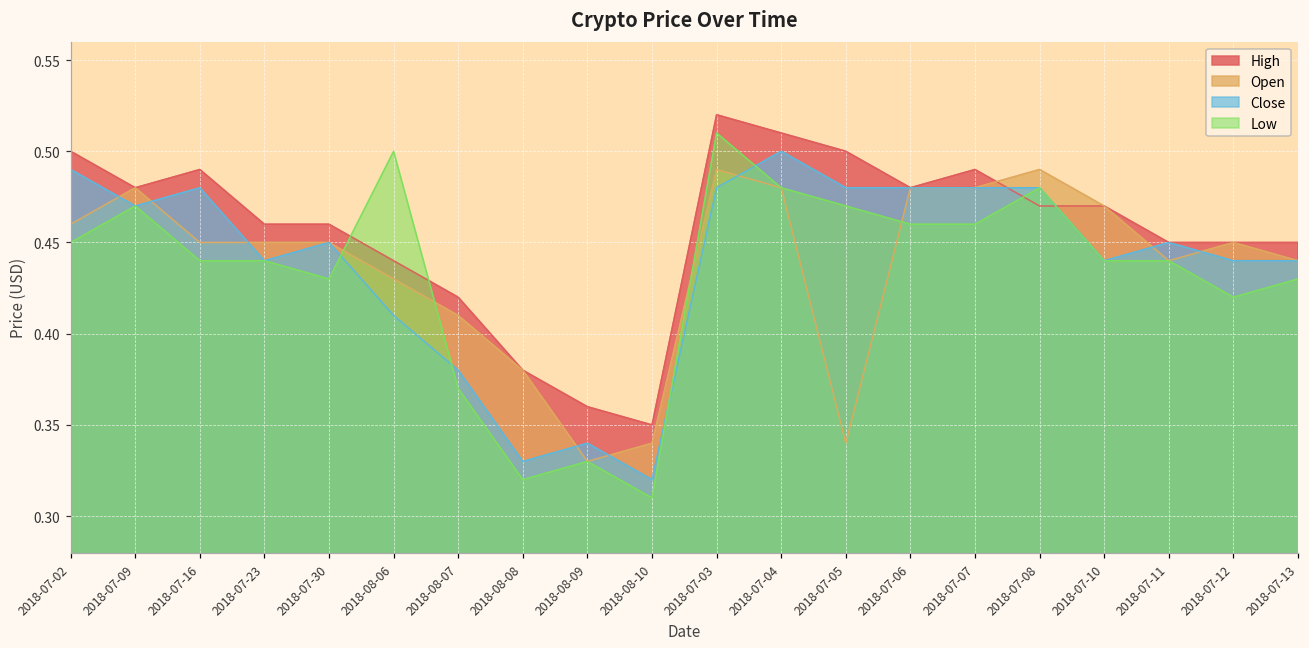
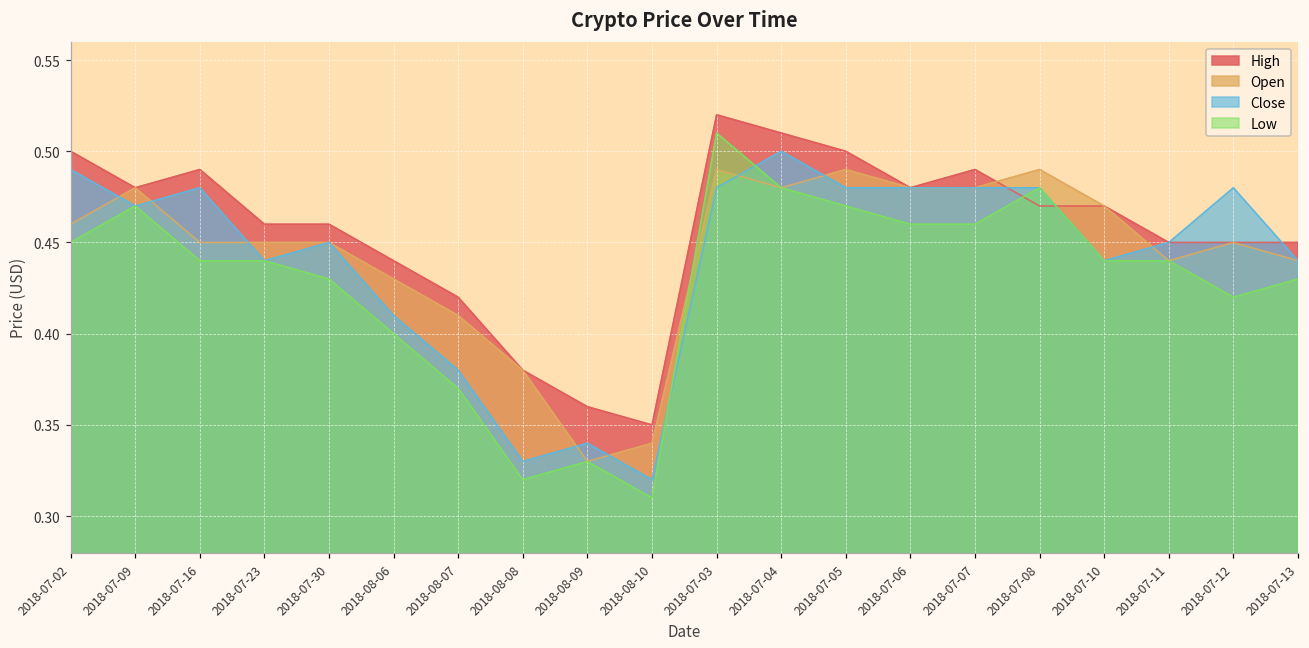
Low, 2018-08-06: 0.5 -> 0.4
Open, 2018-07-05: 0.34 -> 0.49
Close, 2018-07-12: 0.44 -> 0.48
